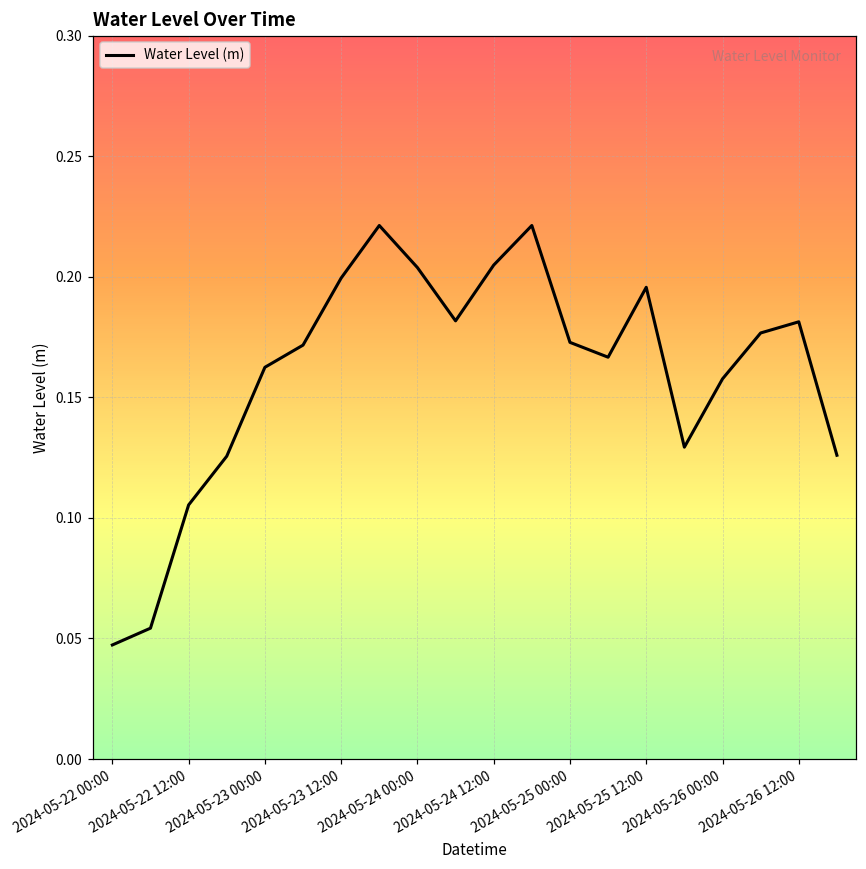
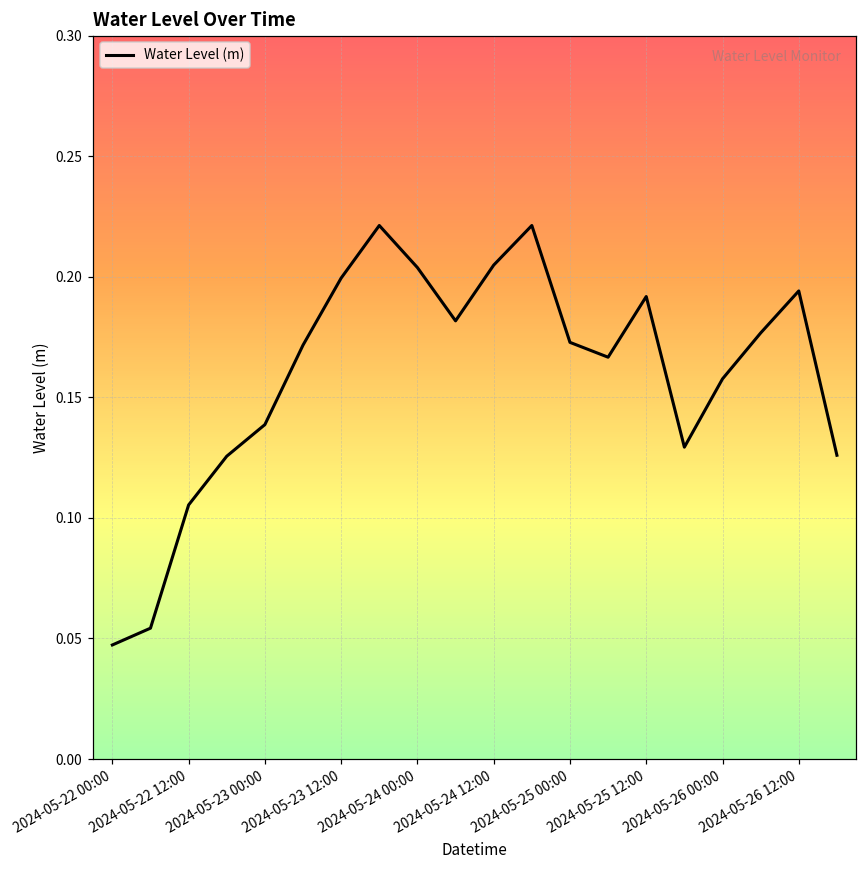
2024-05-23 00:00: 0.162 -> 0.139
2024-05-25 12:00: 0.196 -> 0.192
2024-05-26 12:00: 0.181 -> 0.194
